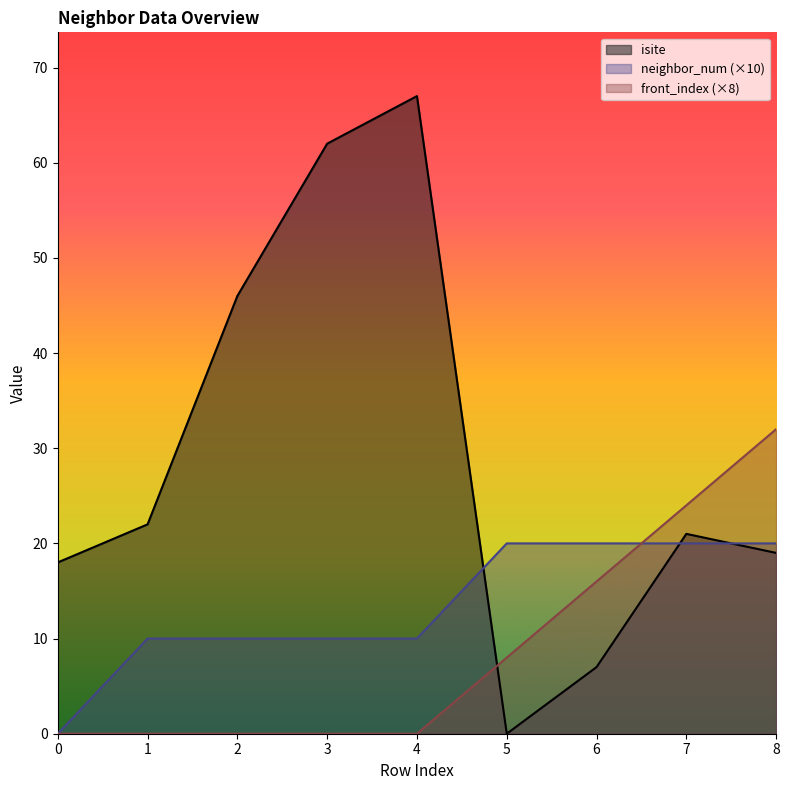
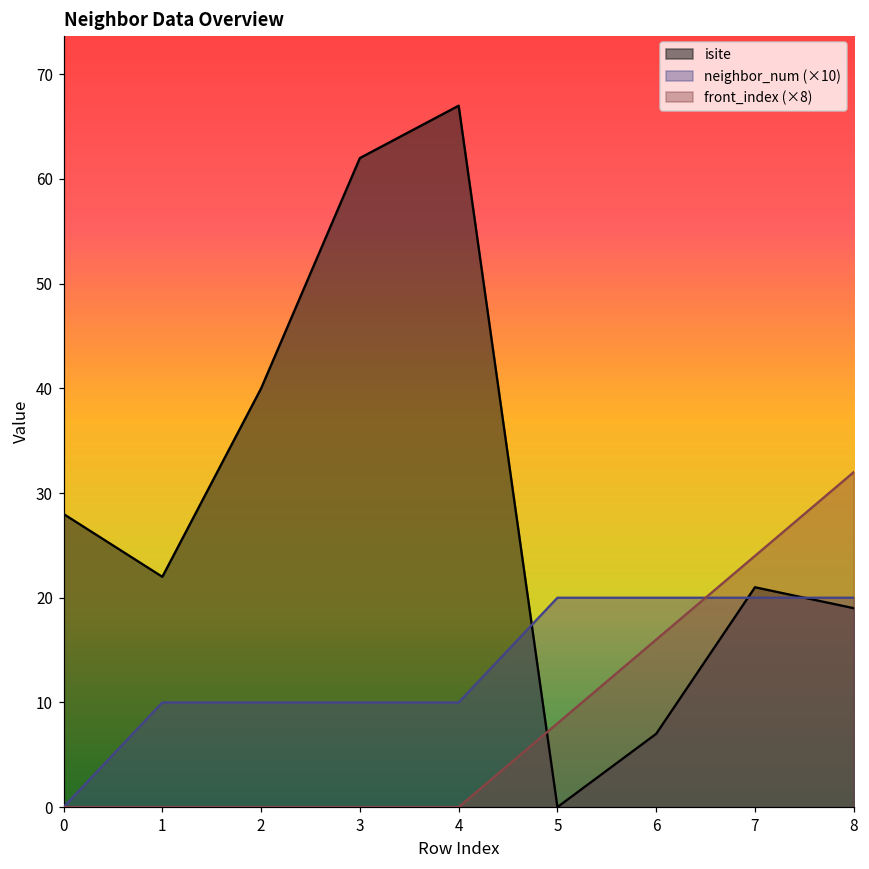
isite, 0: 18 -> 28
isite, 2: 46 -> 40
